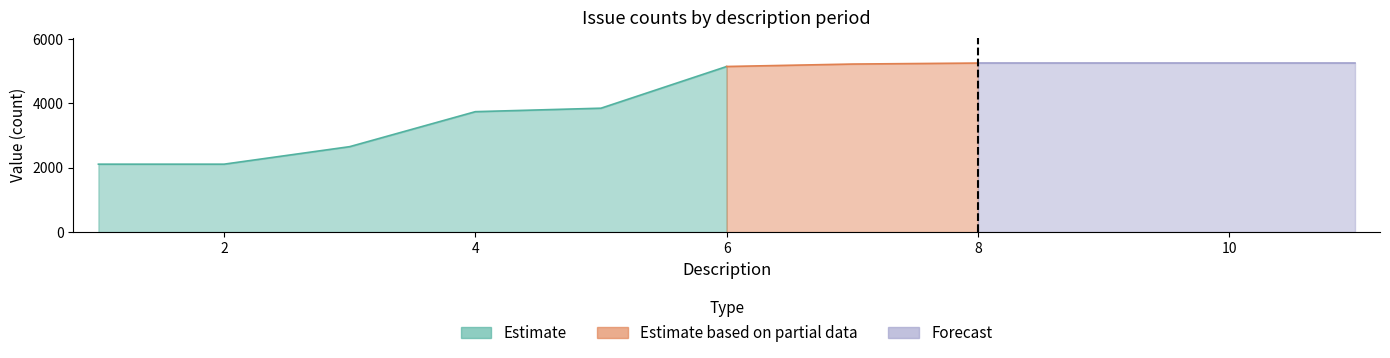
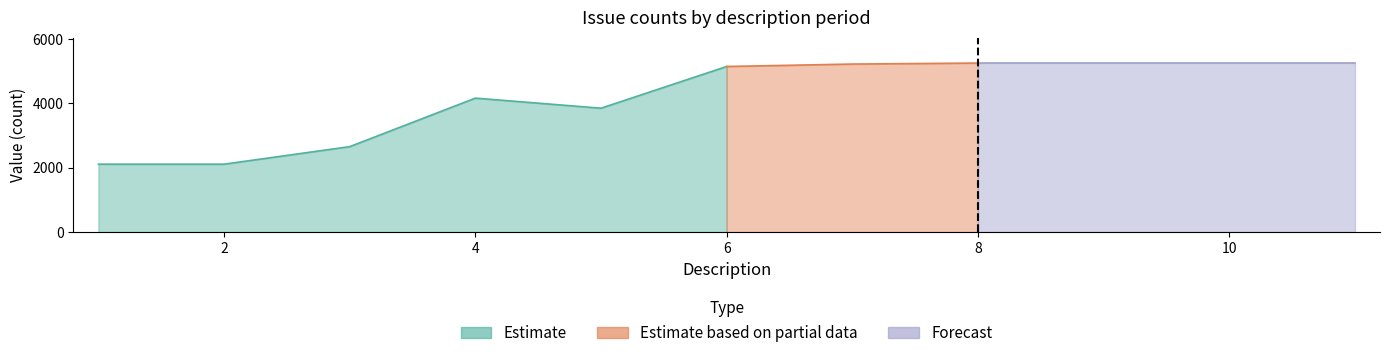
Estimate, 4: 3700 -> 4200
